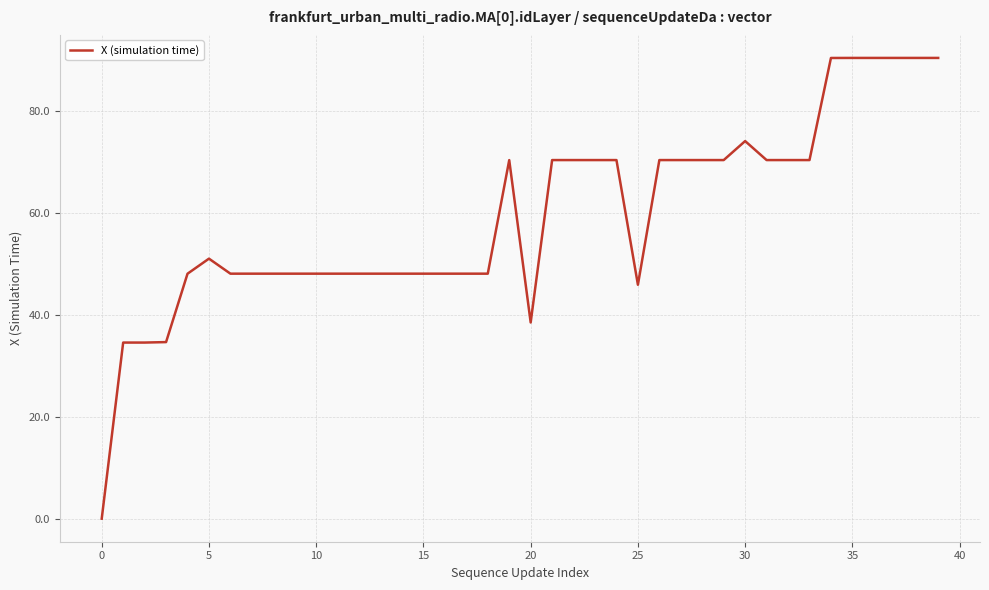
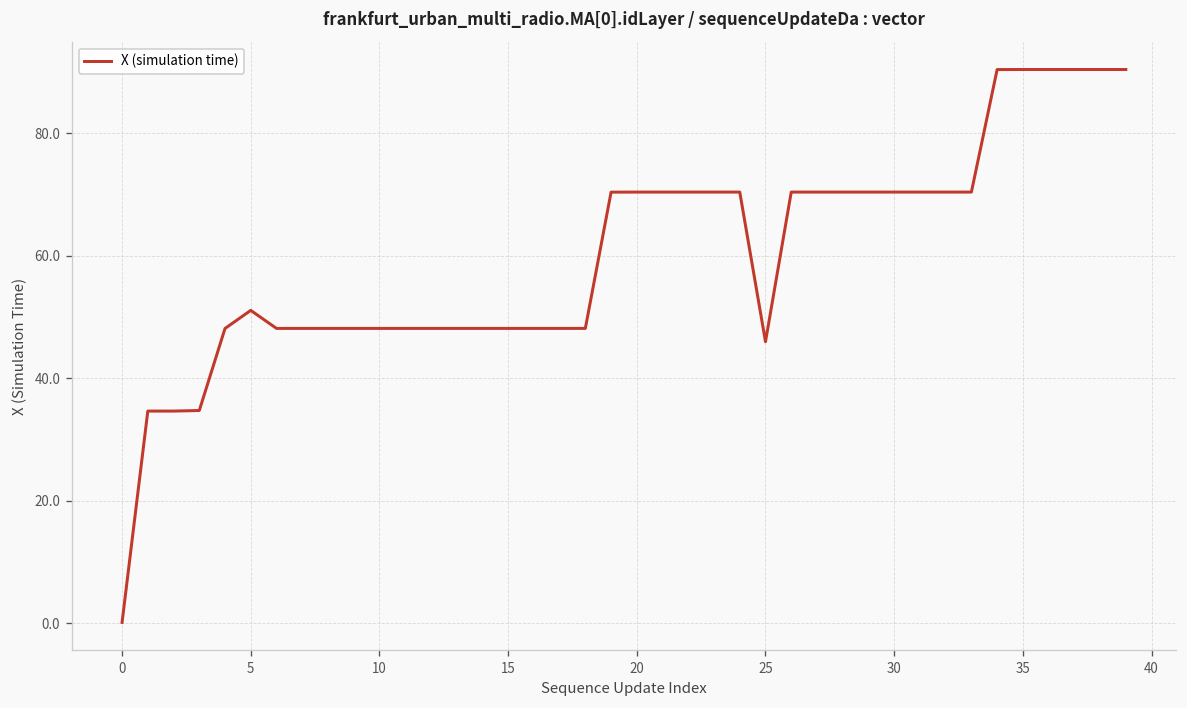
20: 39 -> 70
30: 74 -> 70
